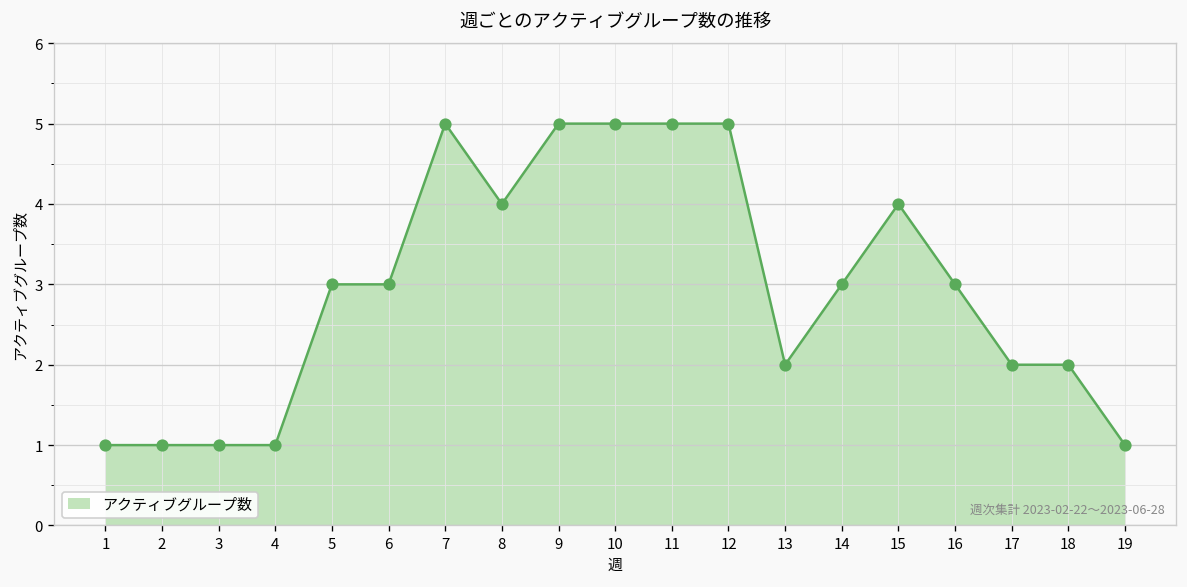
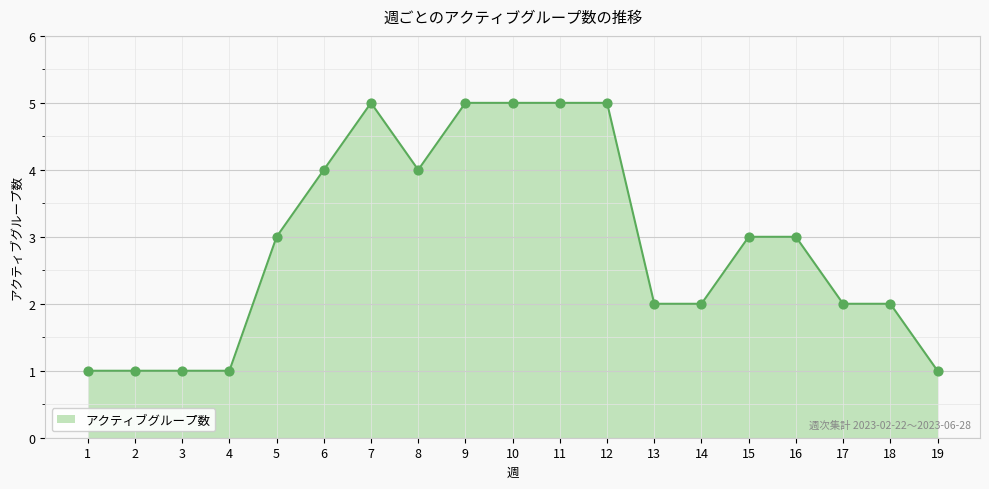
6: 3 -> 4
14: 3 -> 2
15: 4 -> 3
